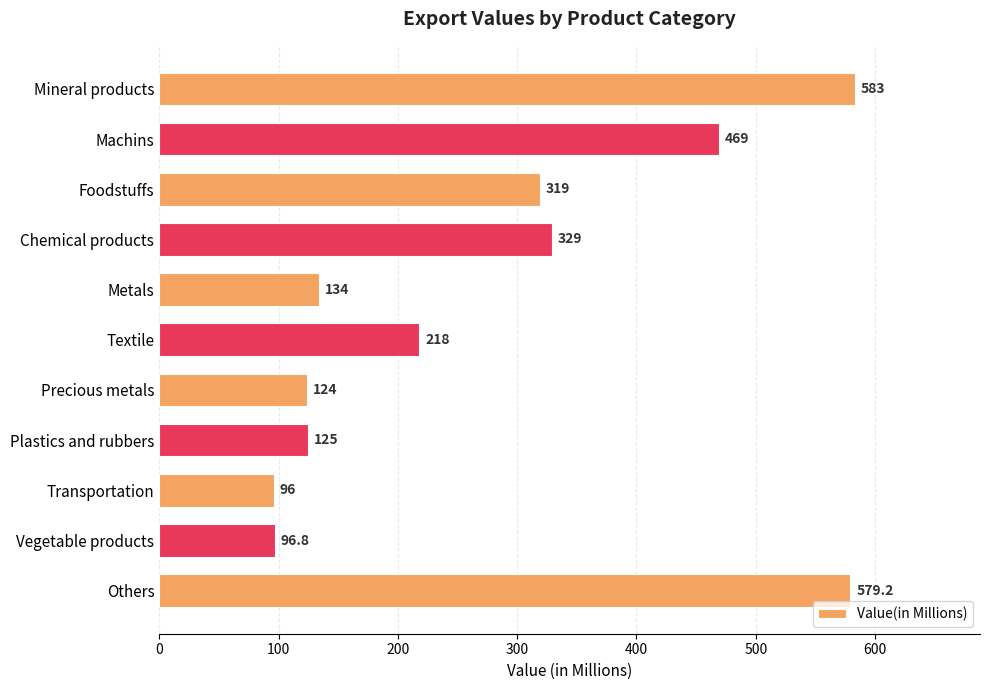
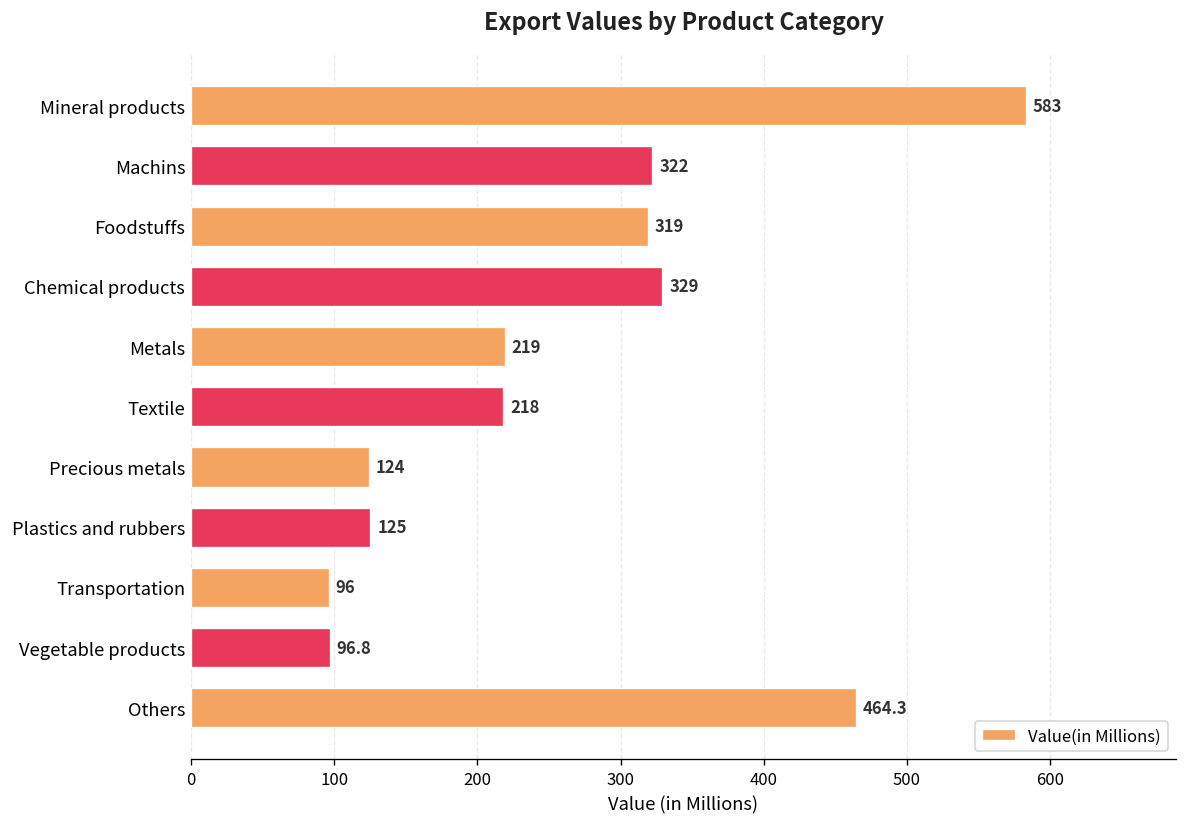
Machins: 469 -> 322
Metals: 134 -> 219
Others: 579.2 -> 464.3
